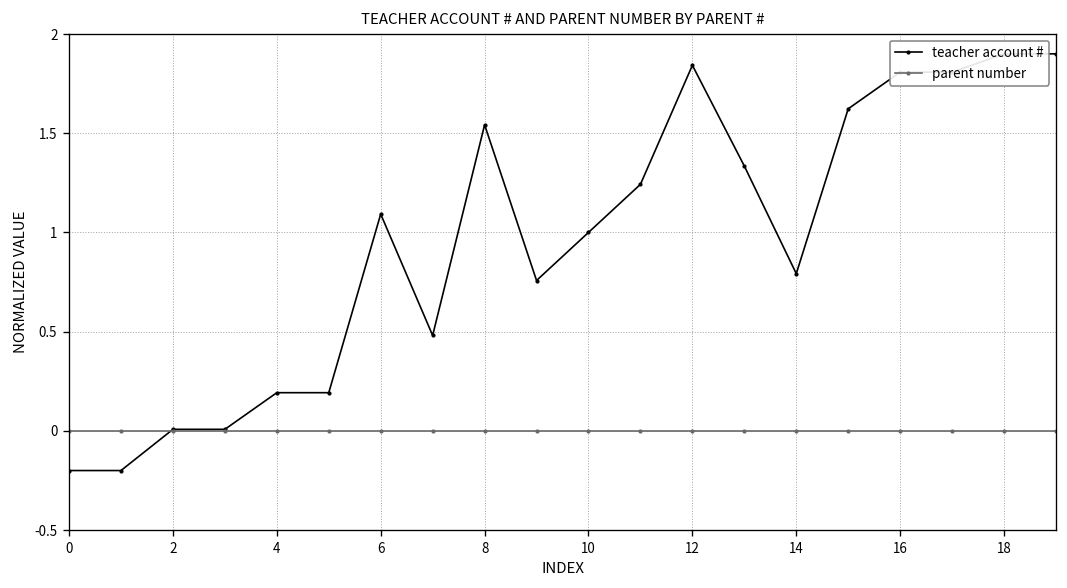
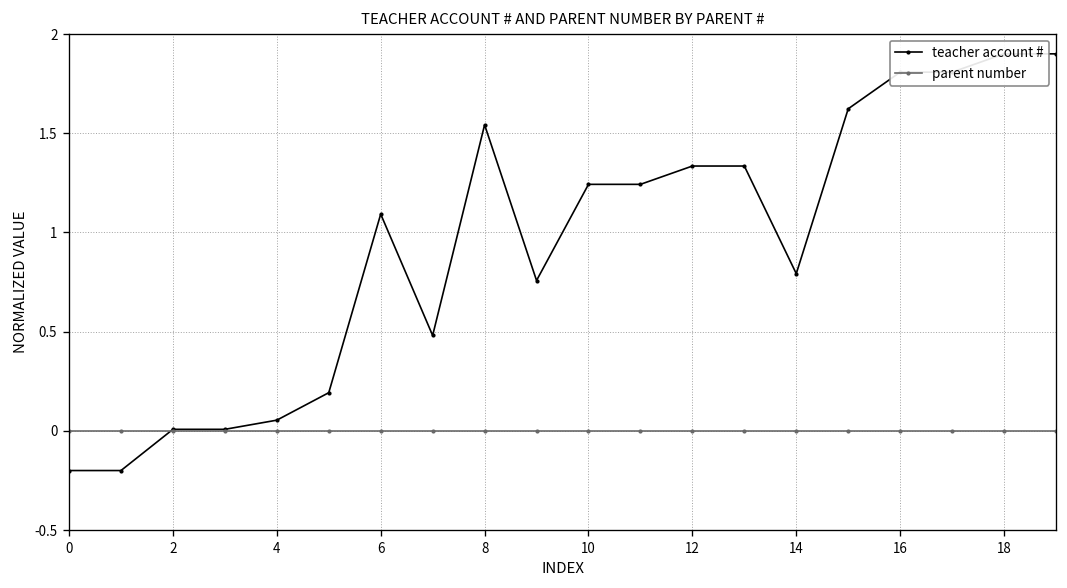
teacher account #, 4: 0.19 -> 0.05
teacher account #, 10: 1.00 -> 1.24
teacher account #, 12: 1.84 -> 1.33
